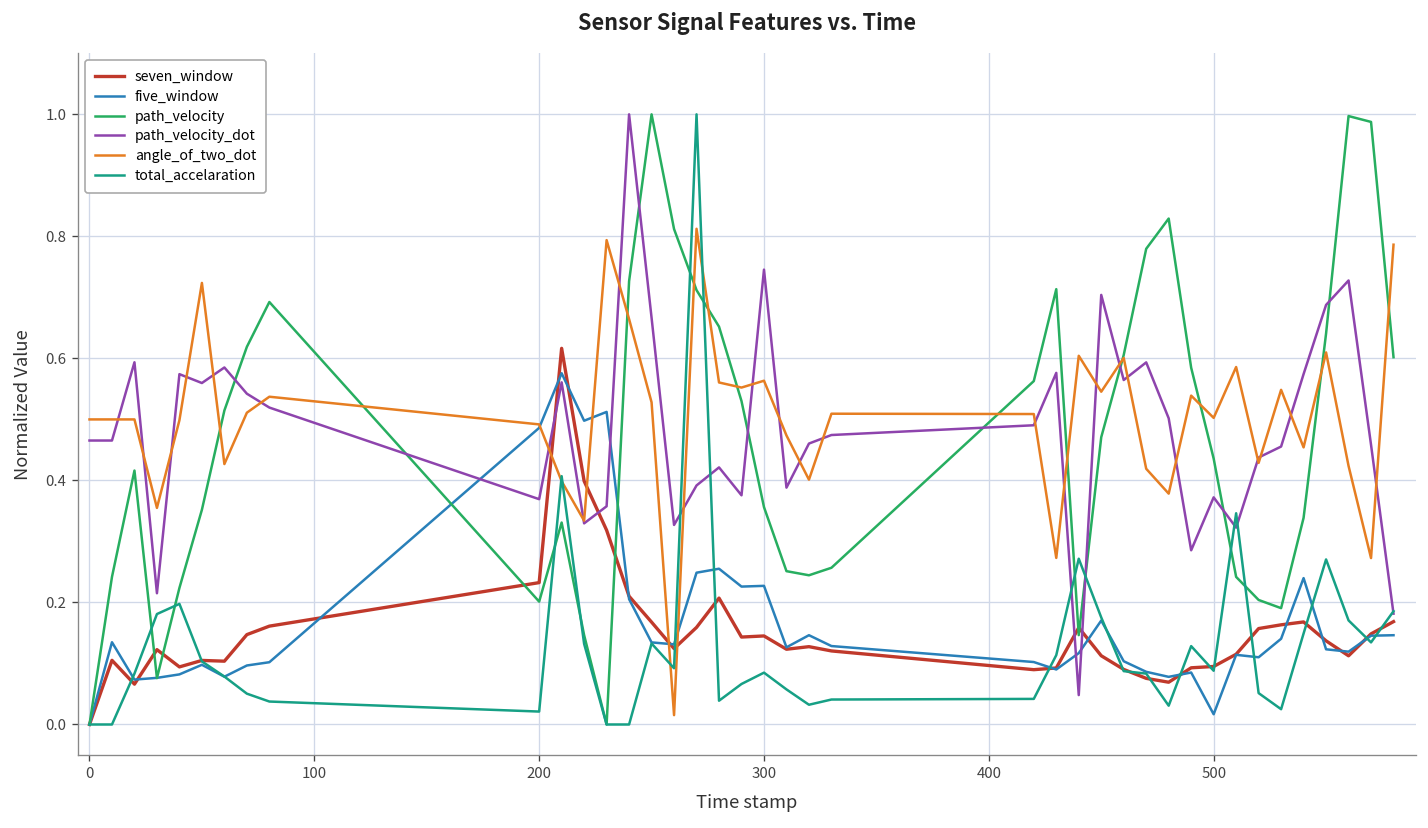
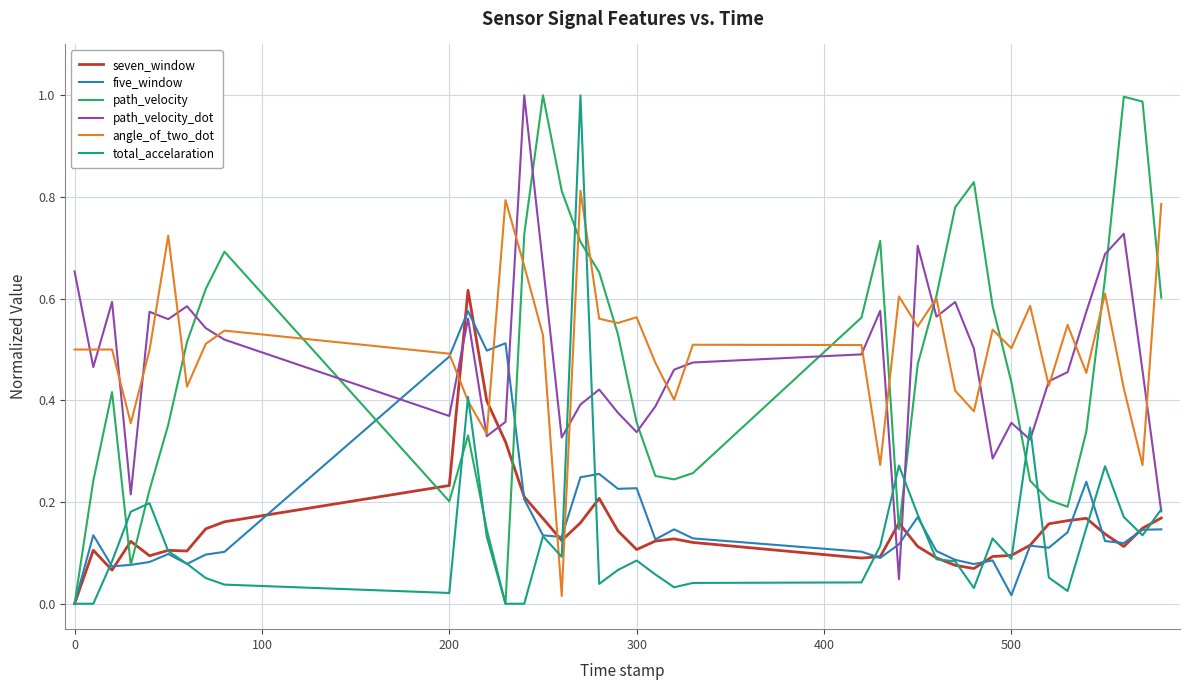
path_velocity_dot, 0: 0.47 -> 0.65
seven_window, 300: 0.15 -> 0.11
path_velocity_dot, 300: 0.75 -> 0.34
path_velocity_dot, 500: 0.37 -> 0.36
